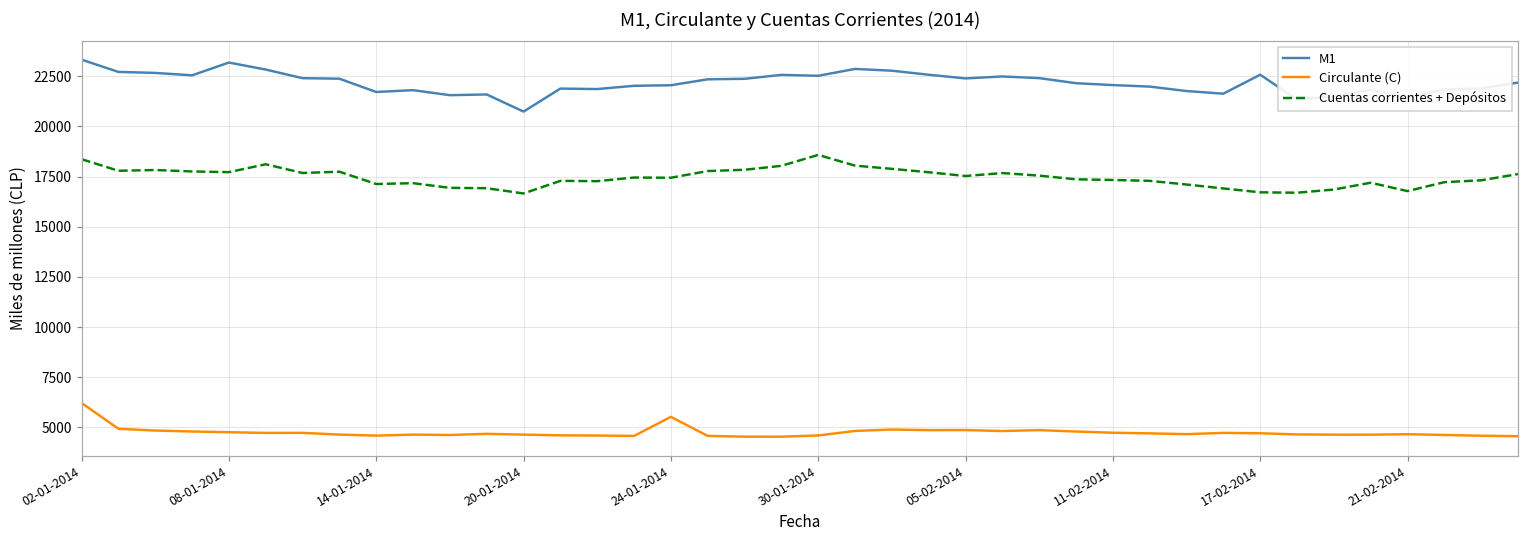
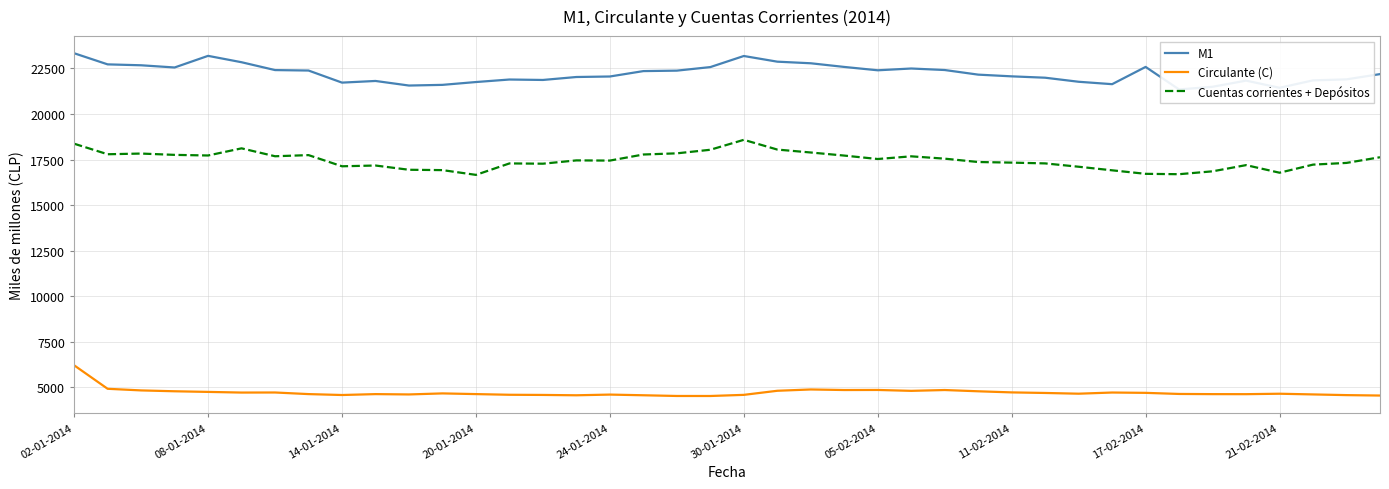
M1, 20-01-2014: 20700 -> 21800
Circulante (C), 24-01-2014: 5500 -> 4600
M1, 30-01-2014: 22500 -> 23200
